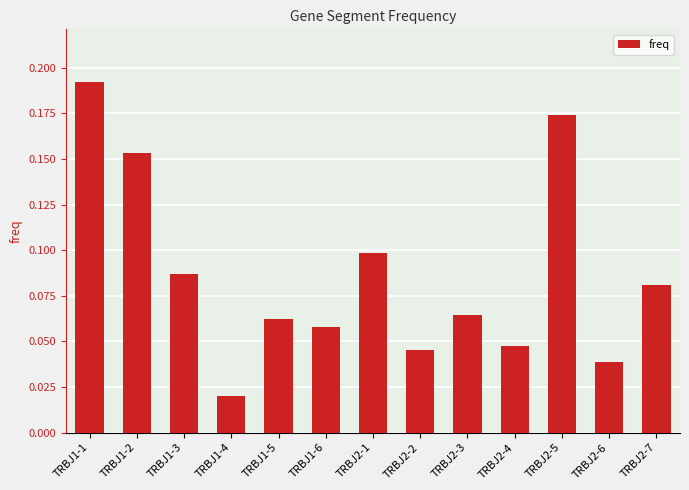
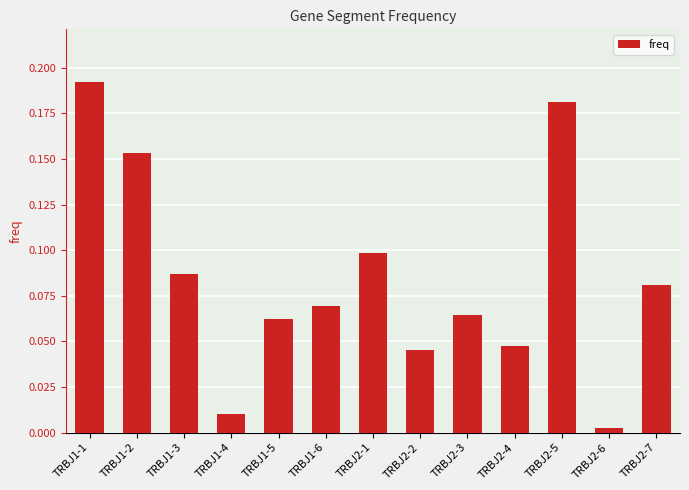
TRBJ1-4: 0.020 -> 0.010
TRBJ1-6: 0.058 -> 0.070
TRBJ2-5: 0.174 -> 0.181
TRBJ2-6: 0.039 -> 0.003
